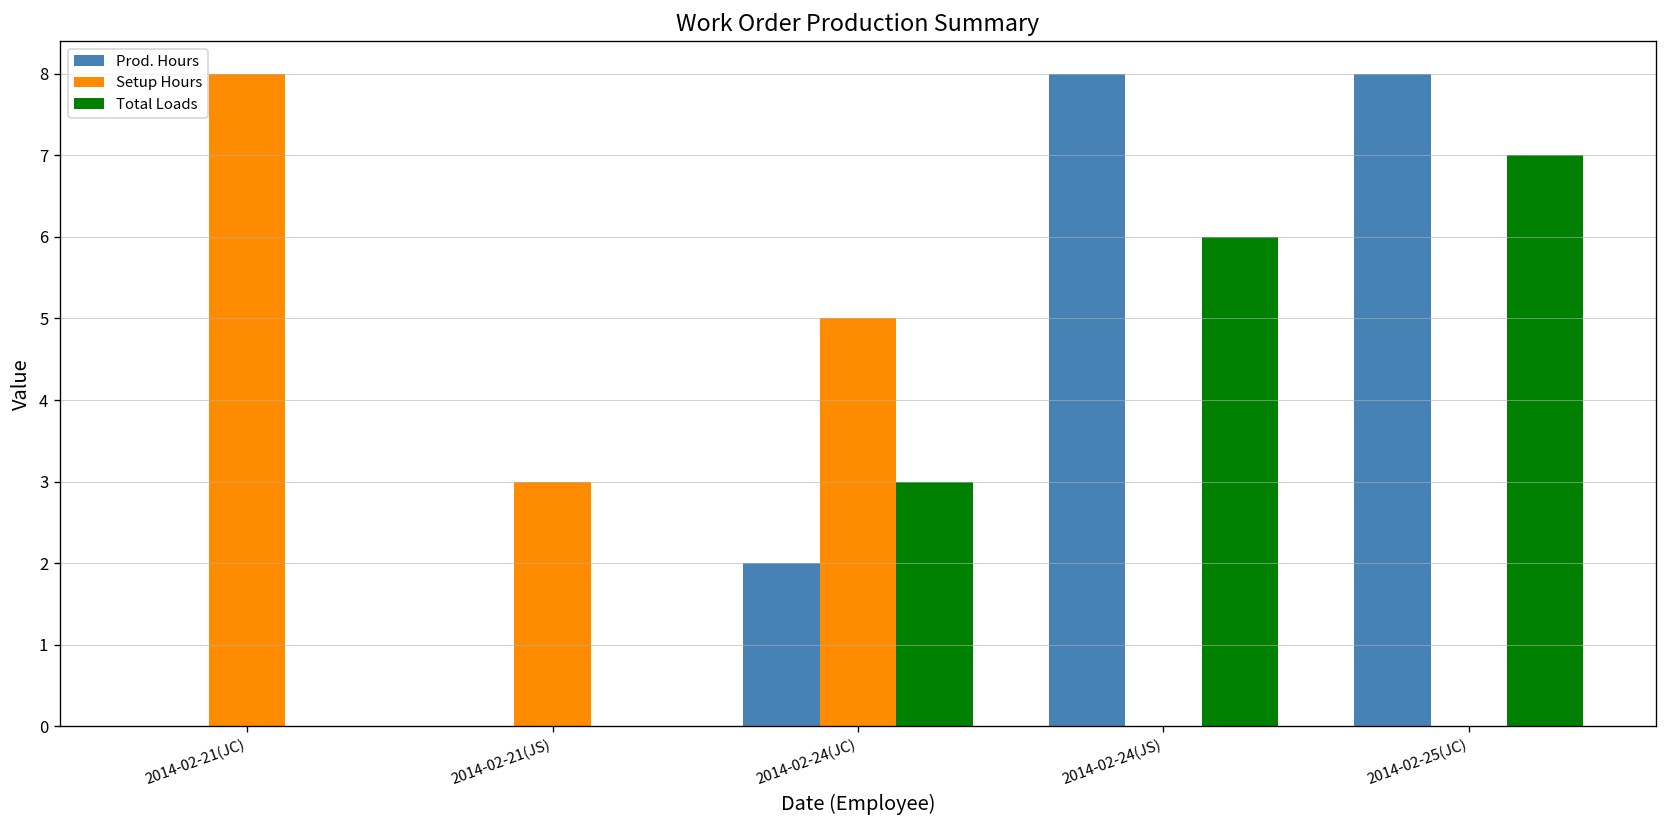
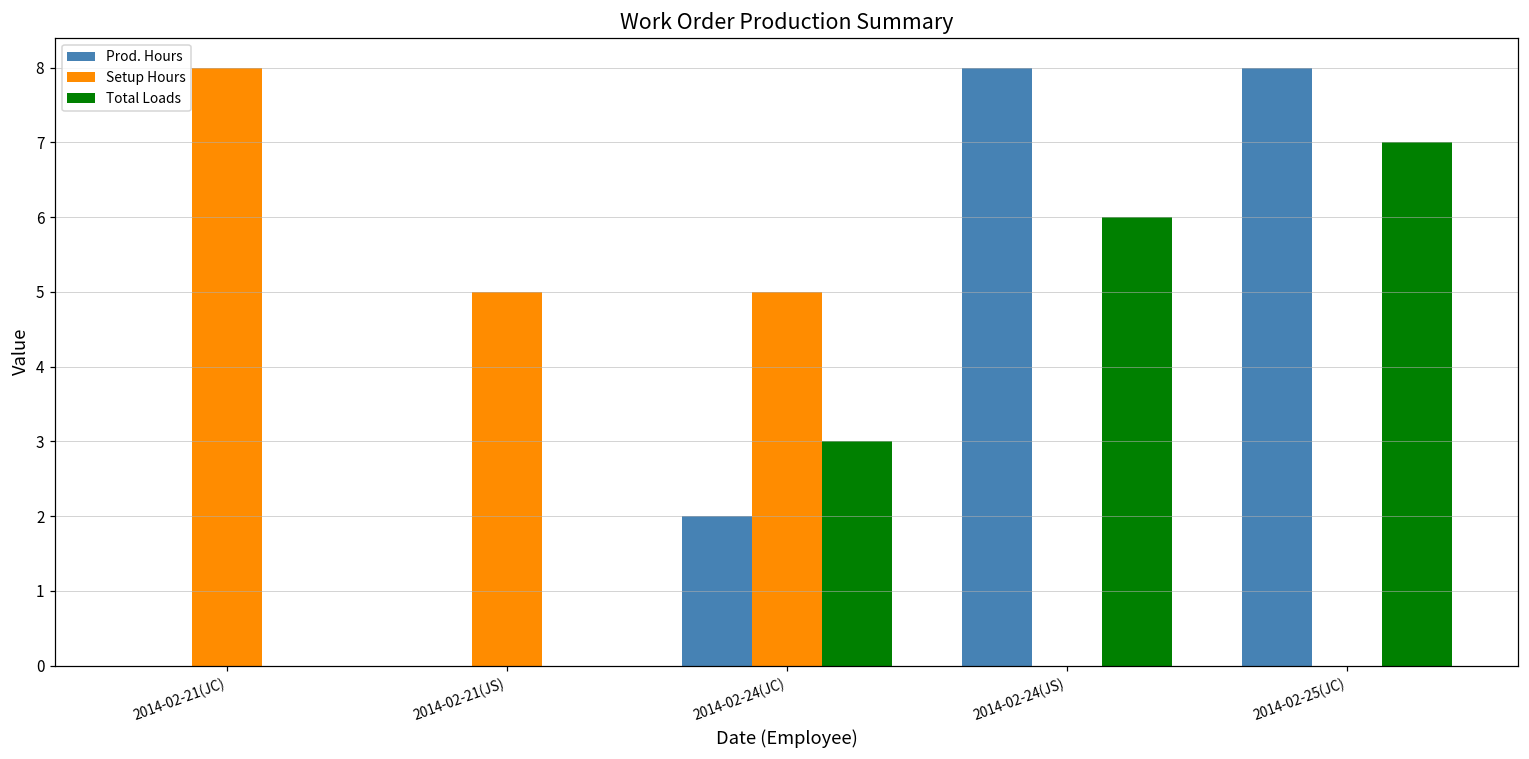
Setup Hours, 2014-02-21(JS): 3 -> 5
